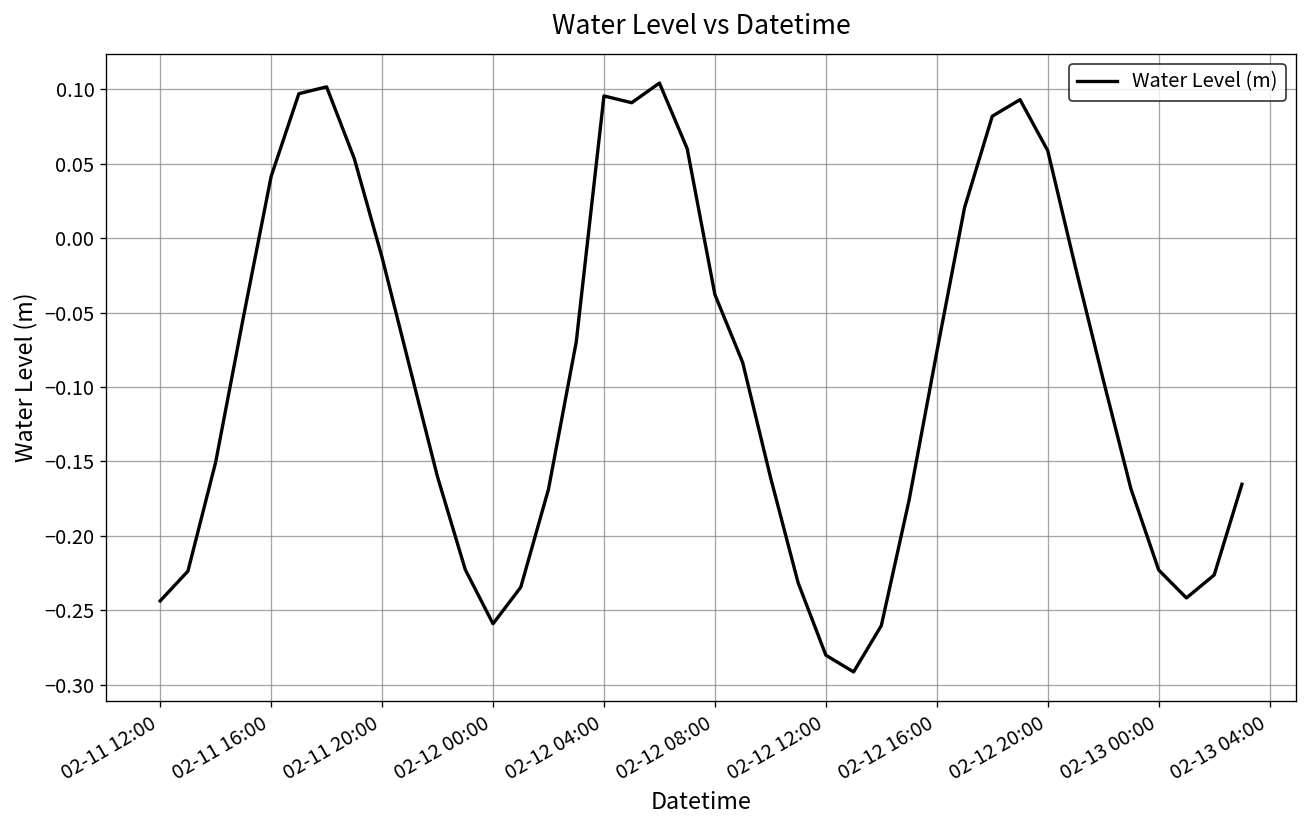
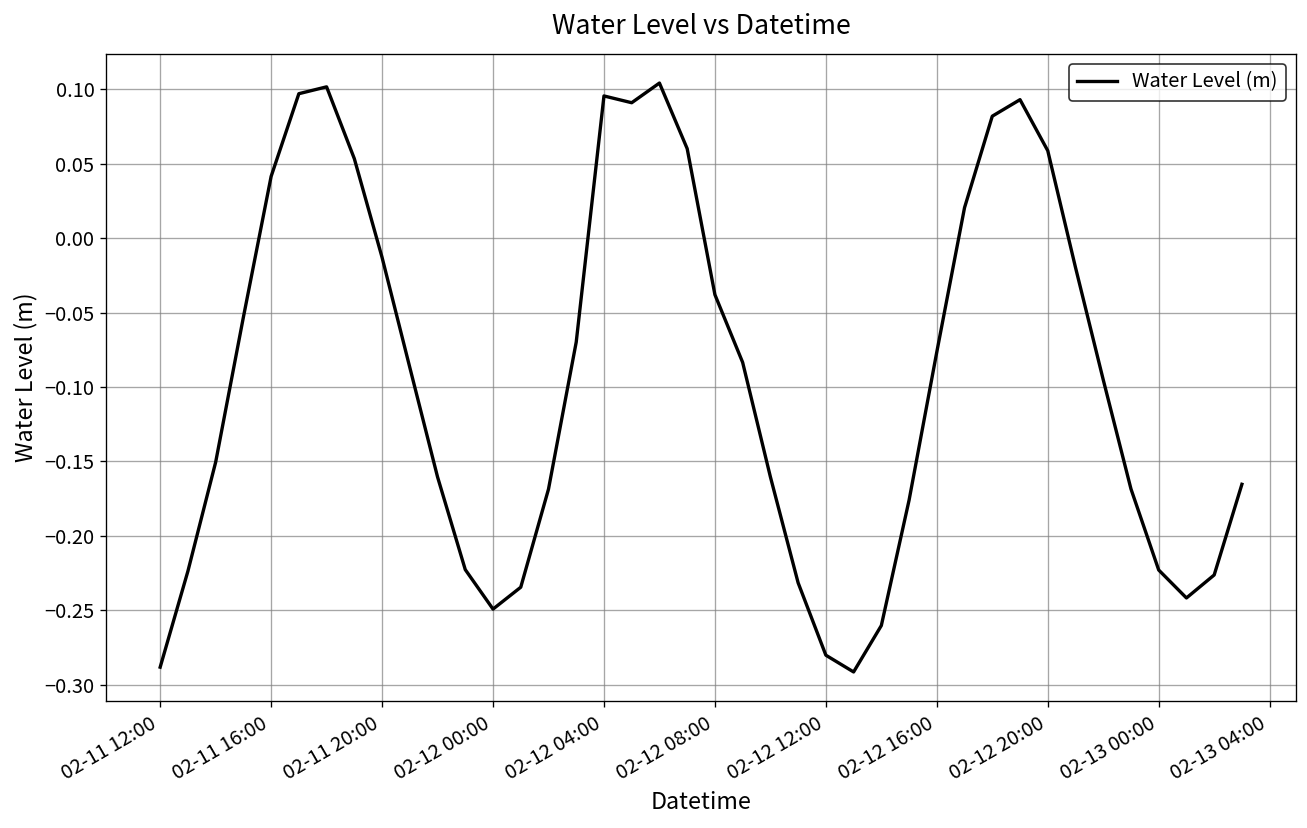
02-11 12:00: -0.244 -> -0.288
02-12 00:00: -0.259 -> -0.249
